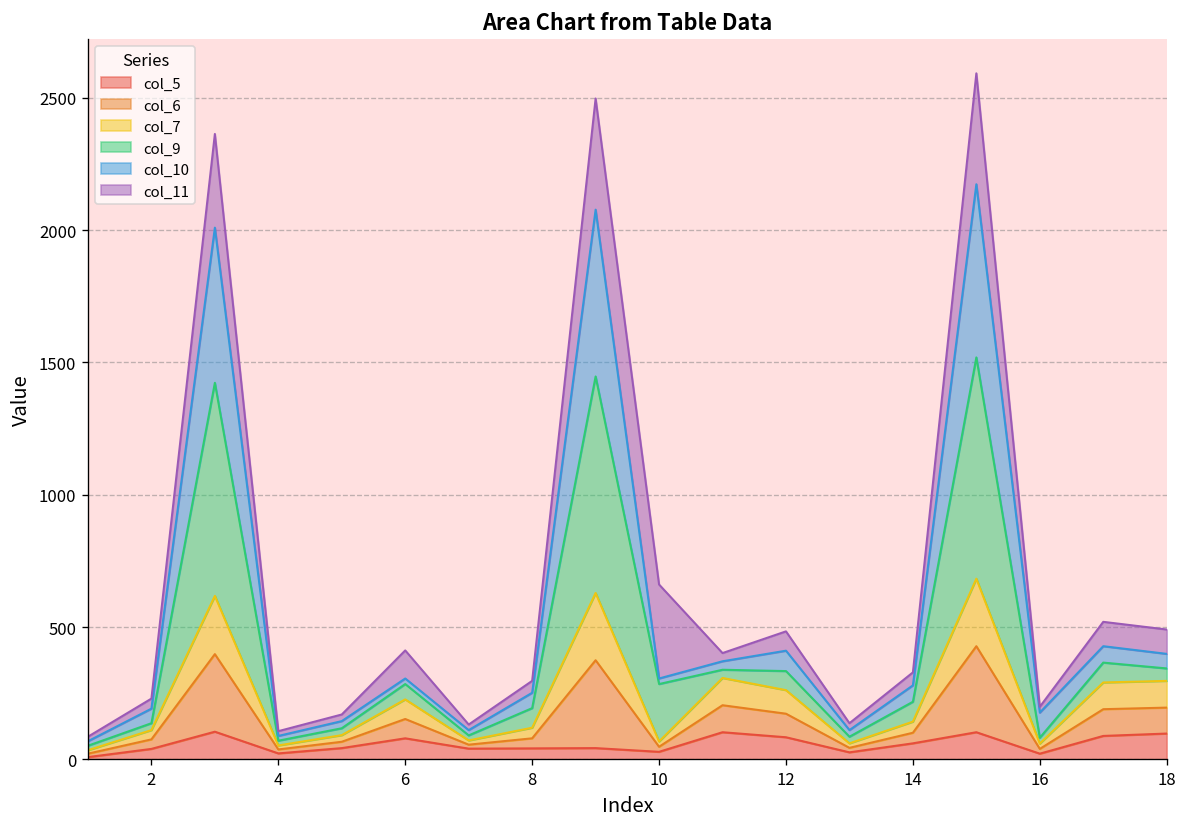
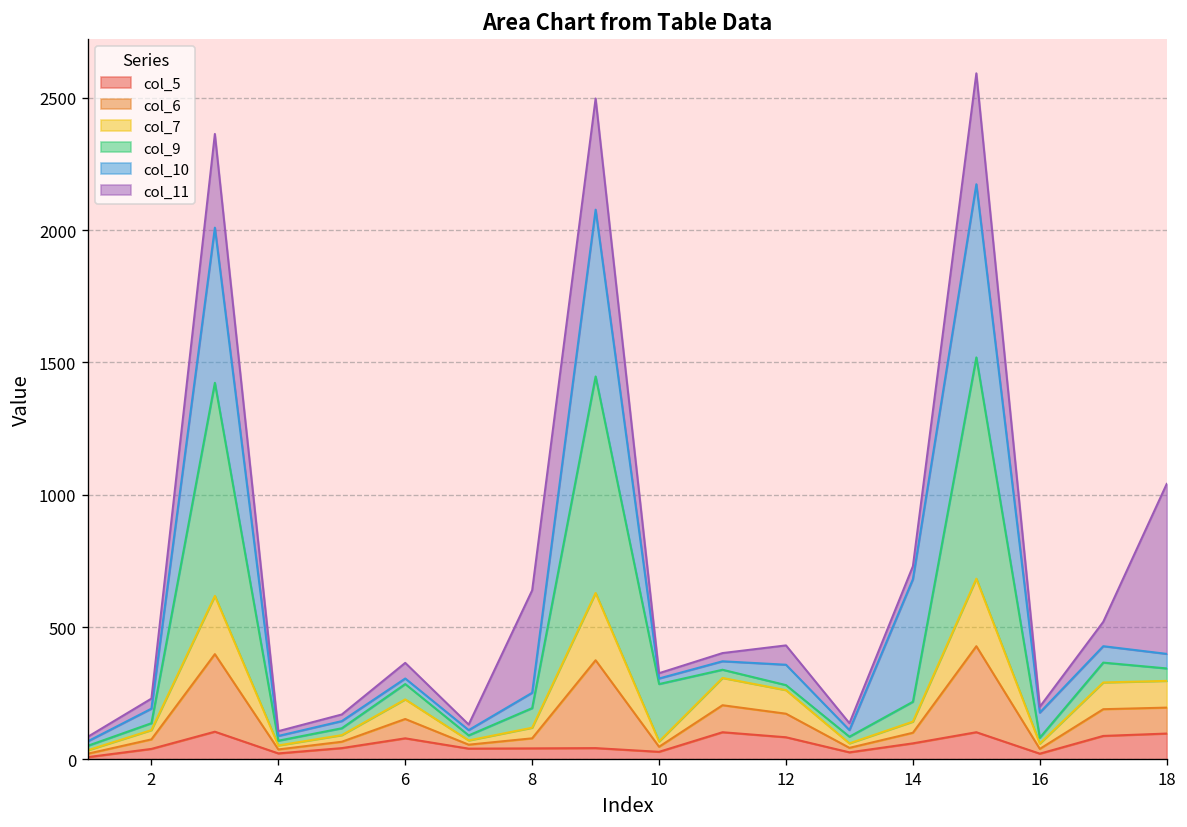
col_11, 6: 110 -> 60
col_11, 8: 50 -> 390
col_11, 10: 360 -> 20
col_9, 12: 70 -> 20
col_10, 14: 60 -> 460
col_11, 18: 90 -> 640
